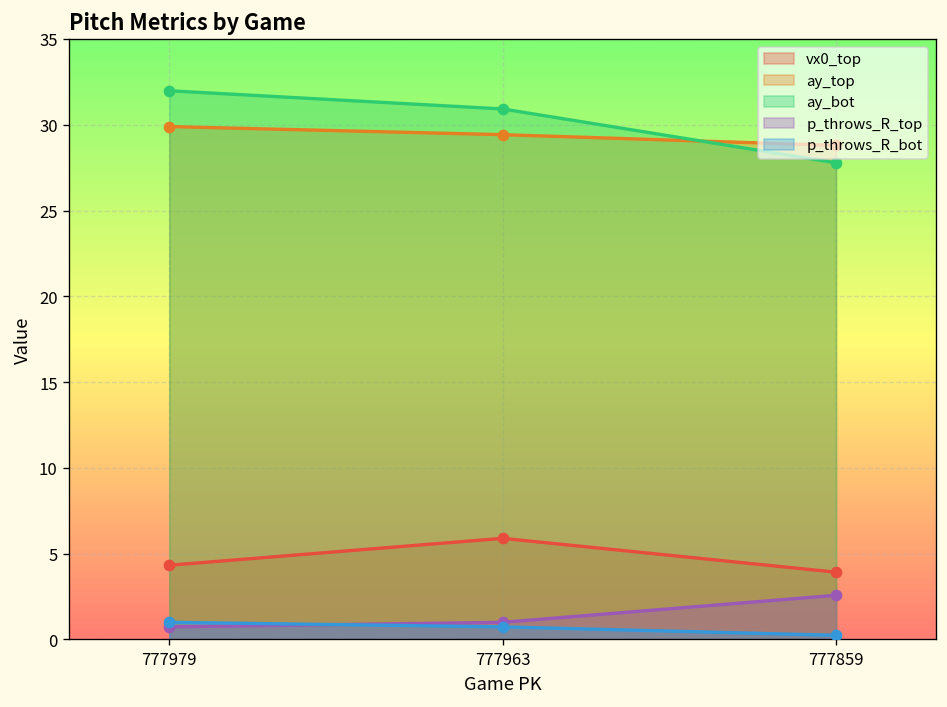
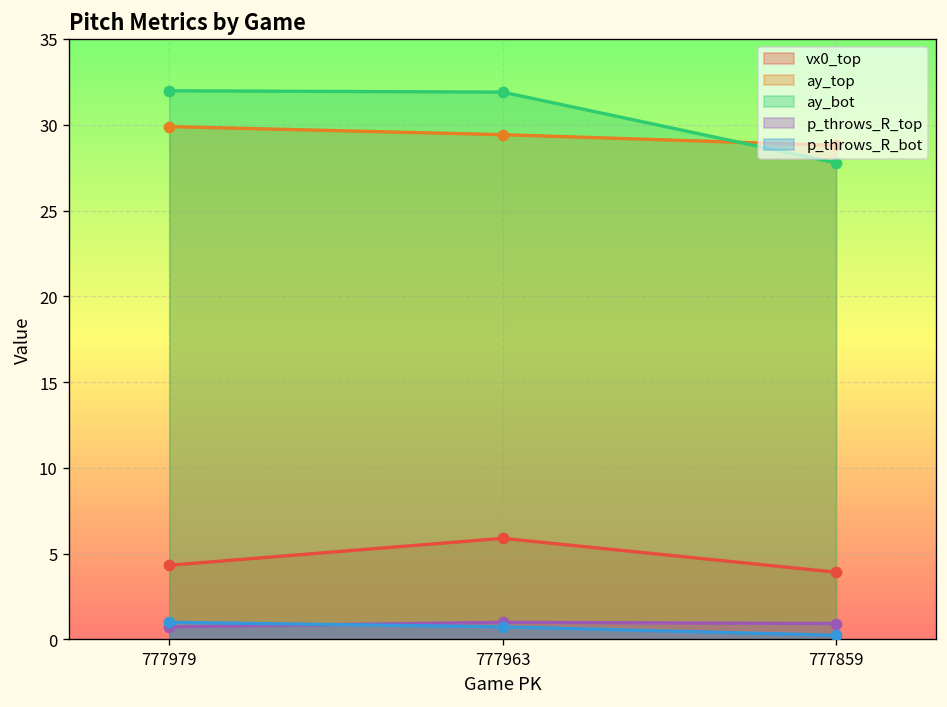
ay_bot, 777963: 30.9 -> 31.9
p_throws_R_top, 777859: 2.6 -> 0.9
